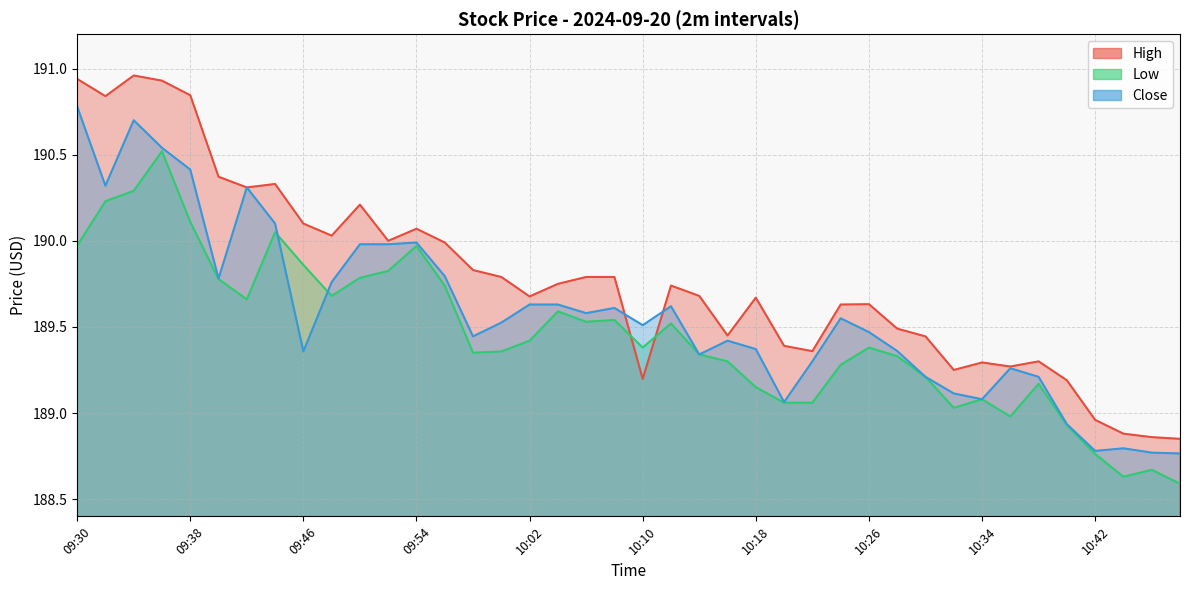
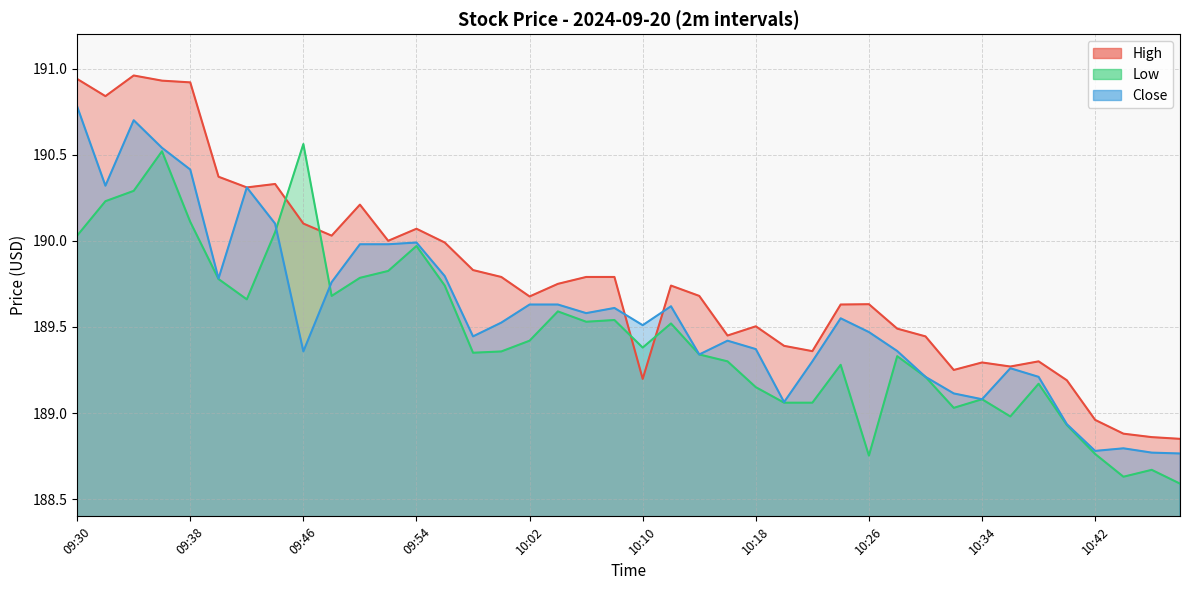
Low, 09:30: 189.97 -> 190.03
High, 09:38: 190.85 -> 190.92
Low, 09:46: 189.86 -> 190.56
High, 10:18: 189.67 -> 189.50
Low, 10:26: 189.38 -> 188.75
